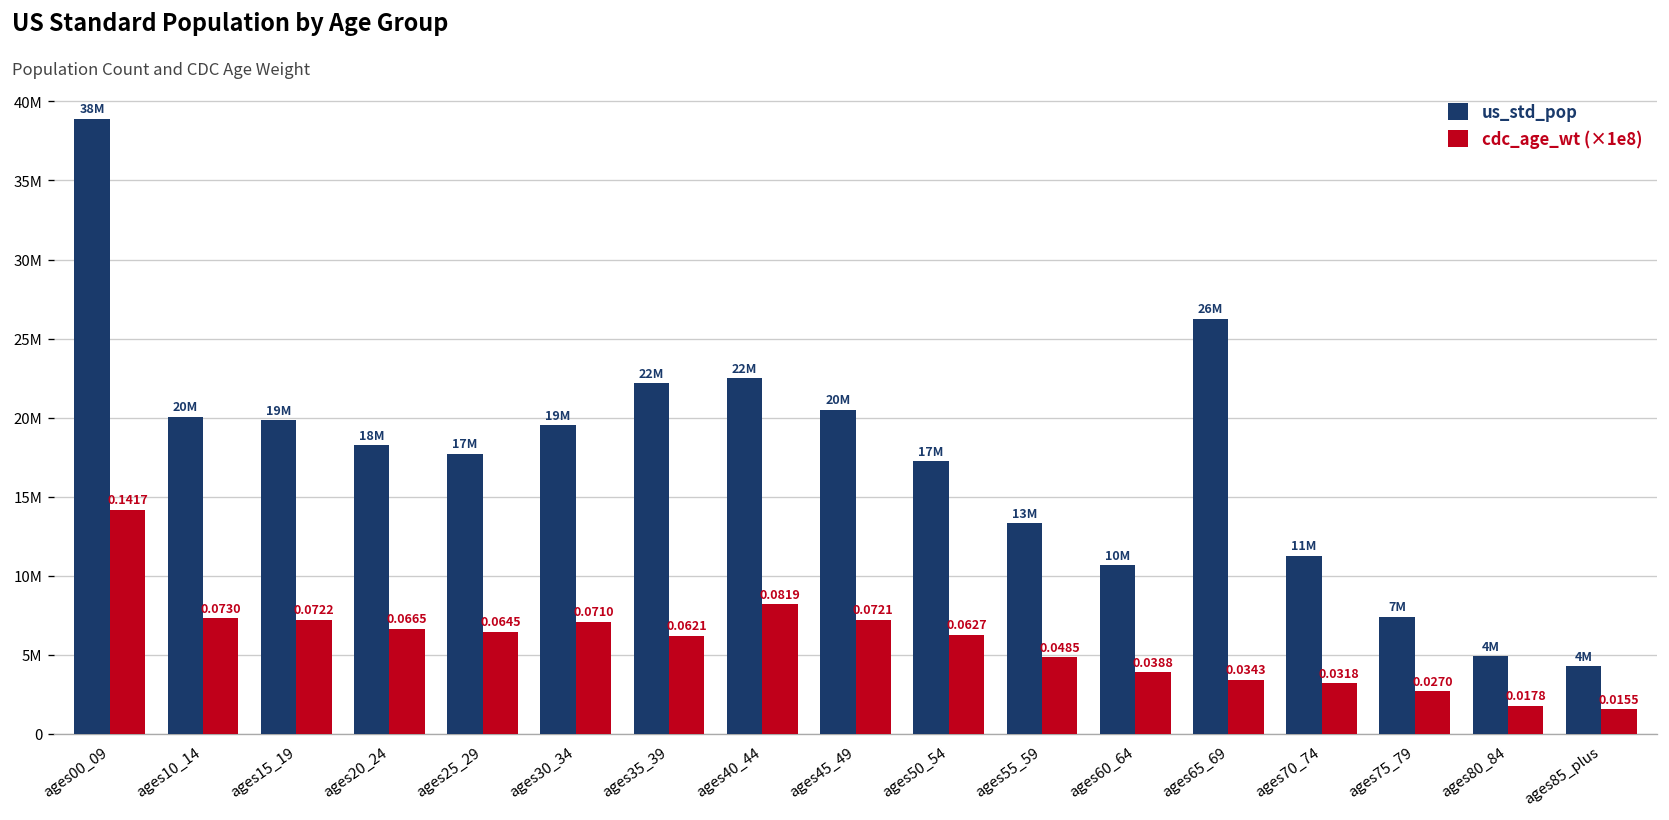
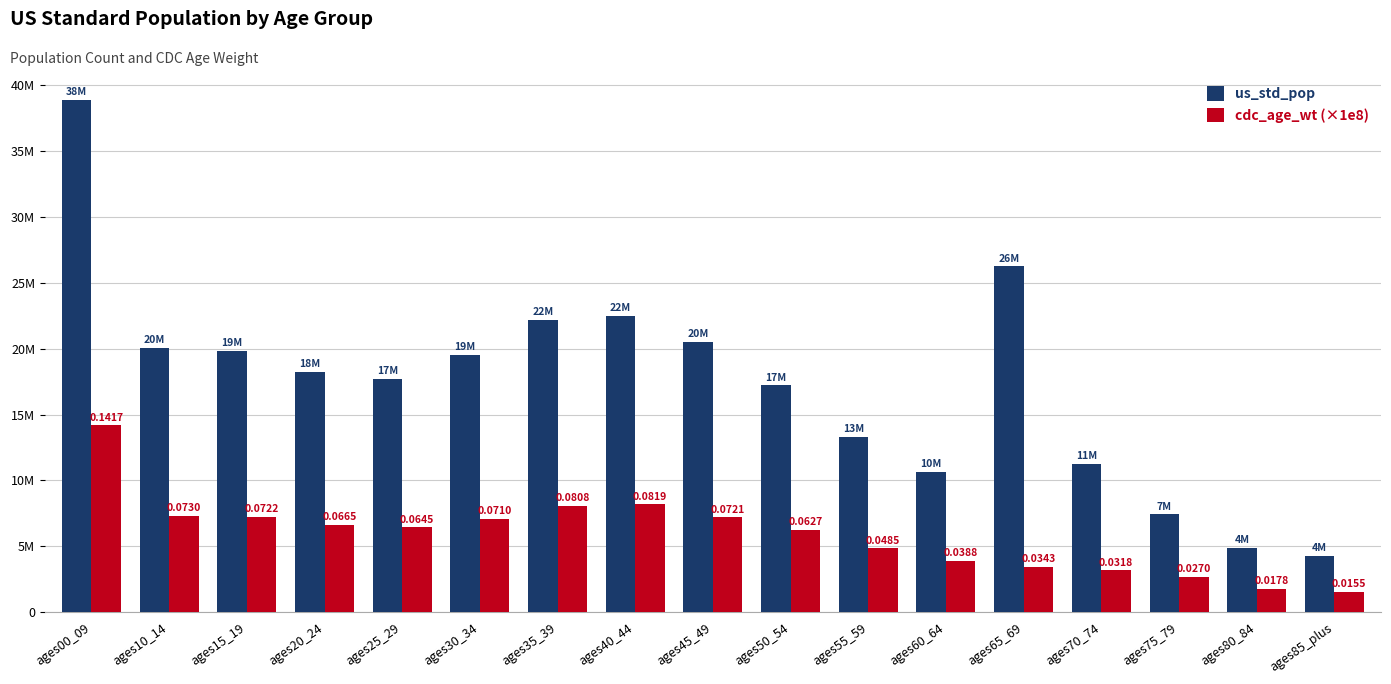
cdc_age_wt (×1e8), ages35_39: 0.0621 -> 0.0808
